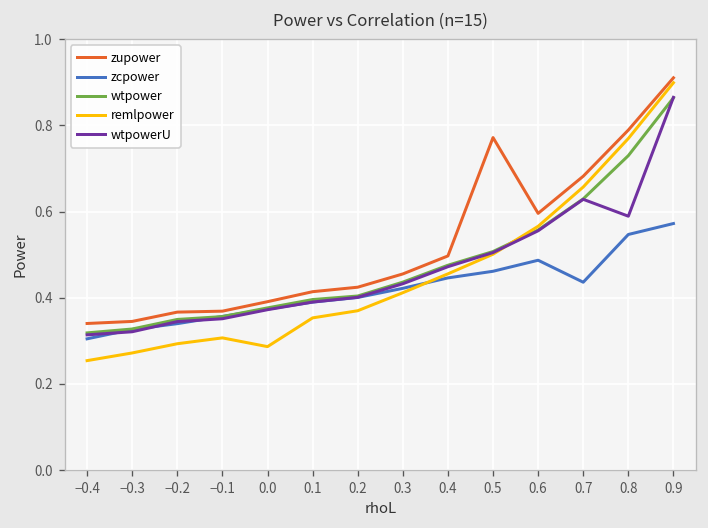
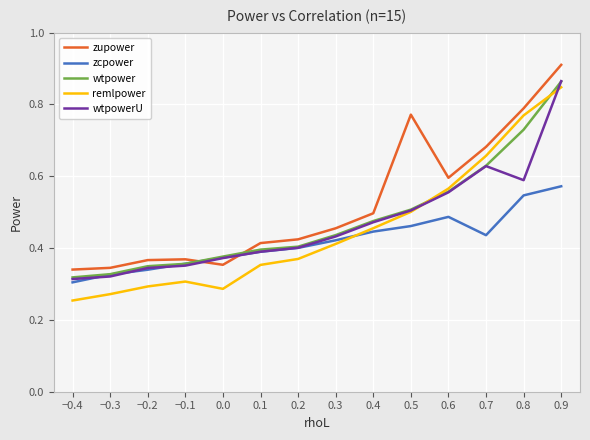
zupower, 0.0: 0.39 -> 0.35
remlpower, 0.9: 0.90 -> 0.85
